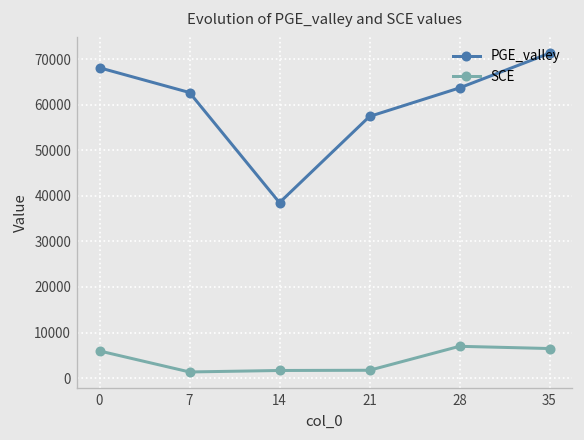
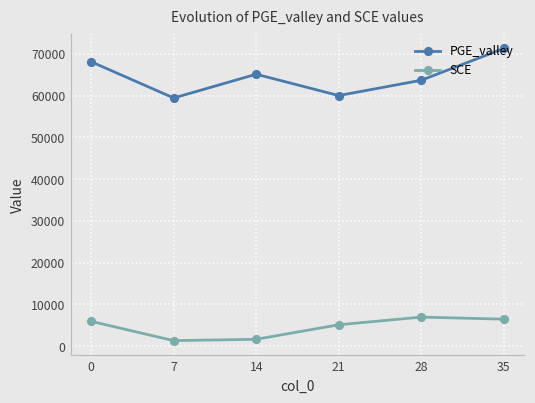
PGE_valley, 7: 63000 -> 59000
PGE_valley, 14: 39000 -> 65000
PGE_valley, 21: 57000 -> 60000
SCE, 21: 2000 -> 5000
